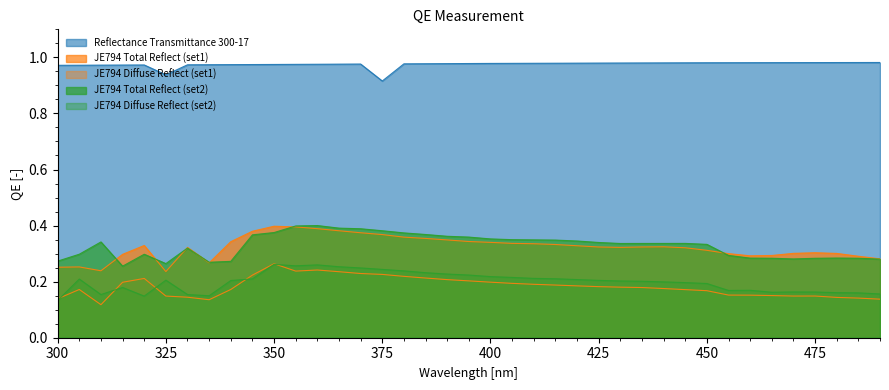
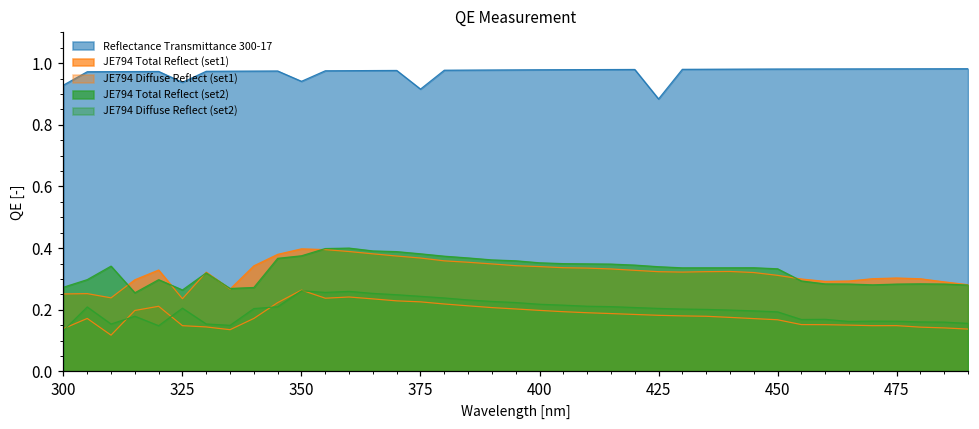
Reflectance Transmittance 300-17, 300: 0.97 -> 0.93
Reflectance Transmittance 300-17, 350: 0.97 -> 0.94
Reflectance Transmittance 300-17, 425: 0.98 -> 0.88
